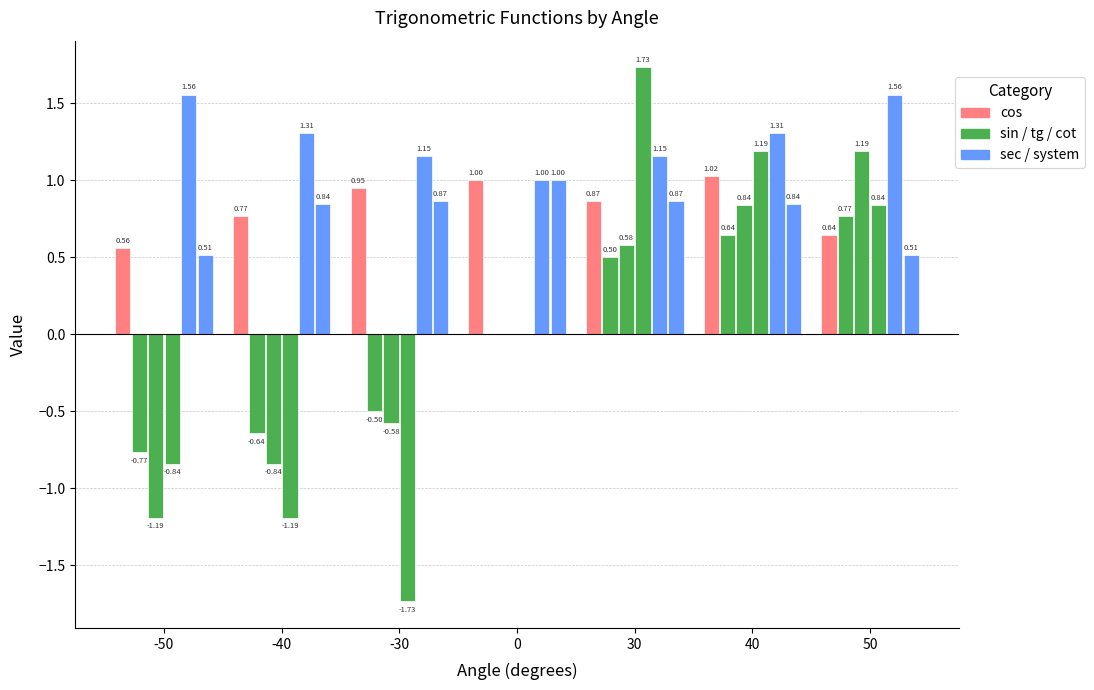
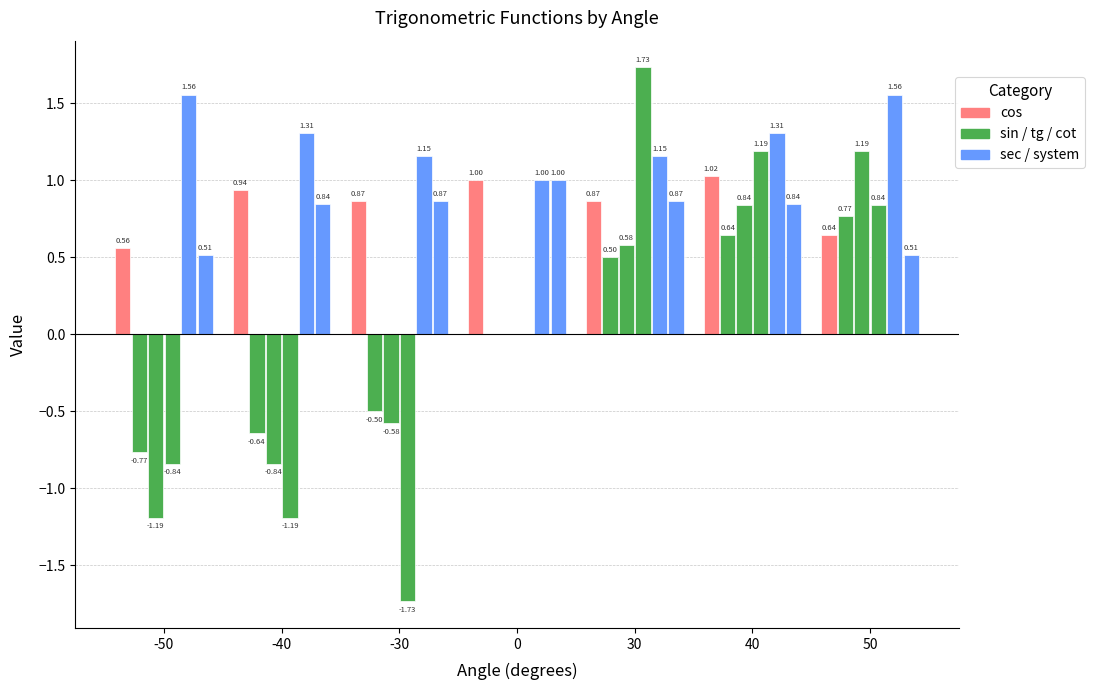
cos, -40: 0.77 -> 0.94
cos, -30: 0.95 -> 0.87
